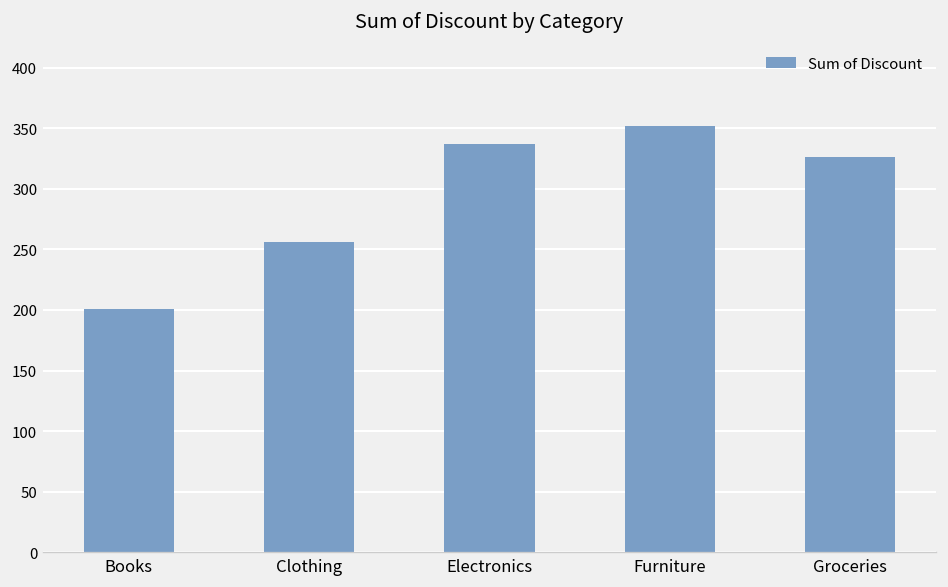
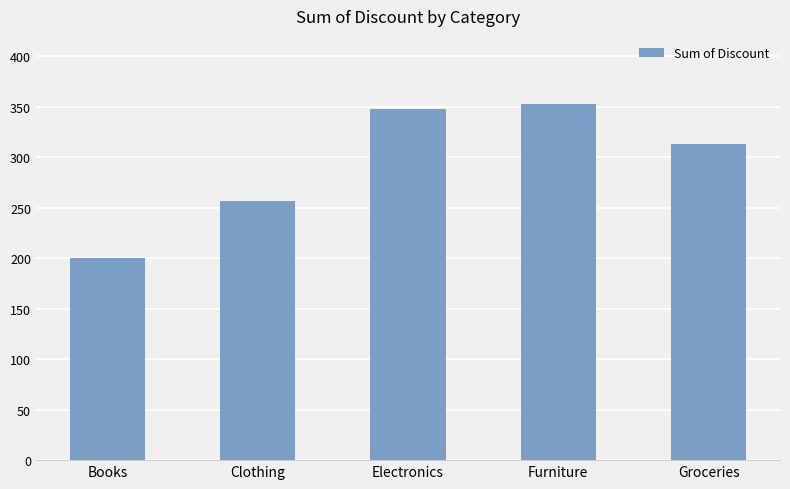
Electronics: 337 -> 348
Groceries: 326 -> 313
